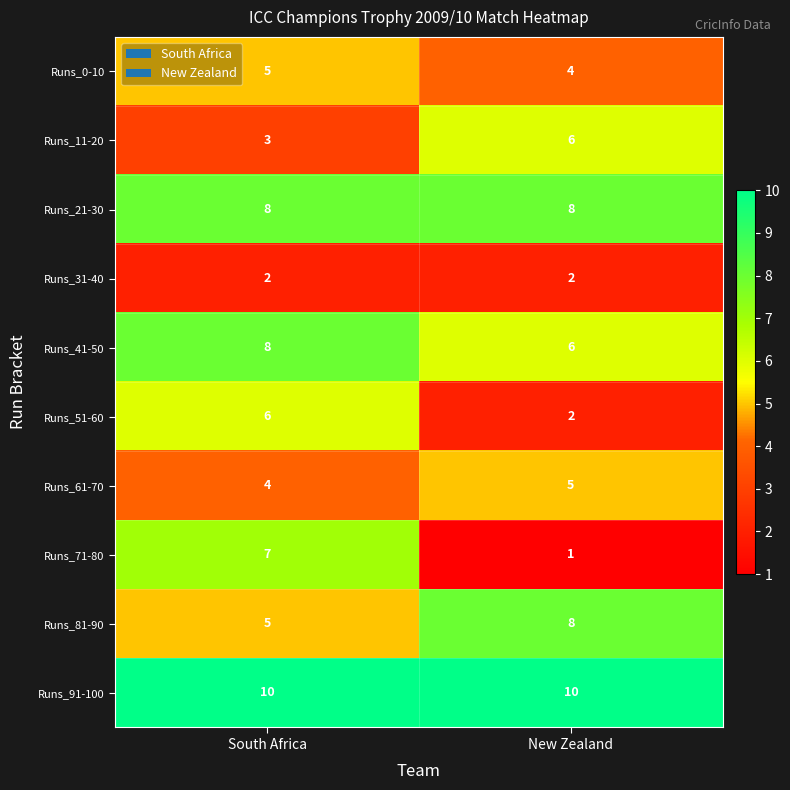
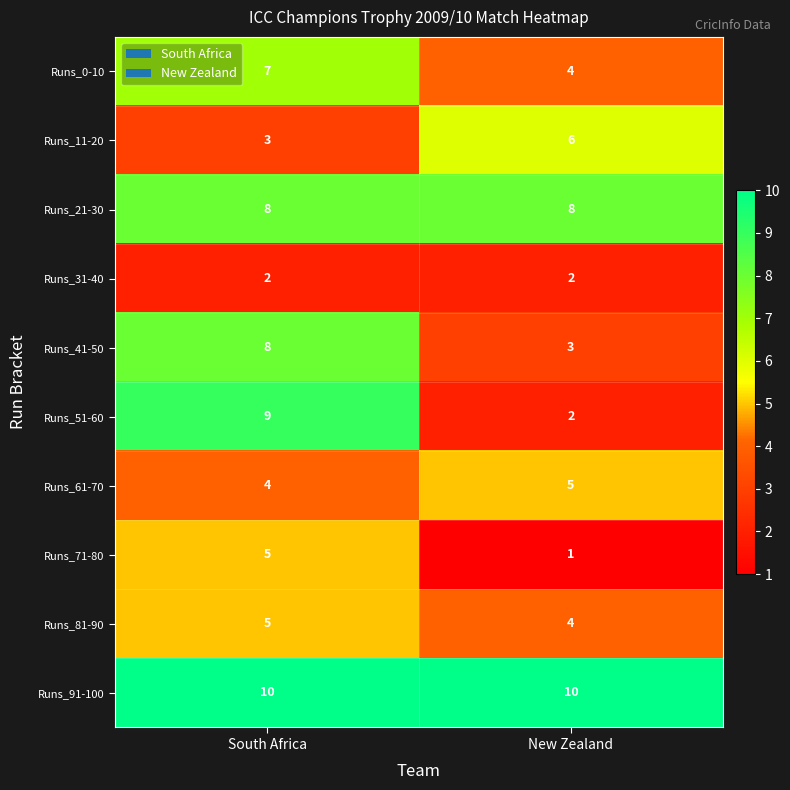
Runs_0-10, South Africa: 5 -> 7
Runs_41-50, New Zealand: 6 -> 3
Runs_51-60, South Africa: 6 -> 9
Runs_71-80, South Africa: 7 -> 5
Runs_81-90, New Zealand: 8 -> 4
